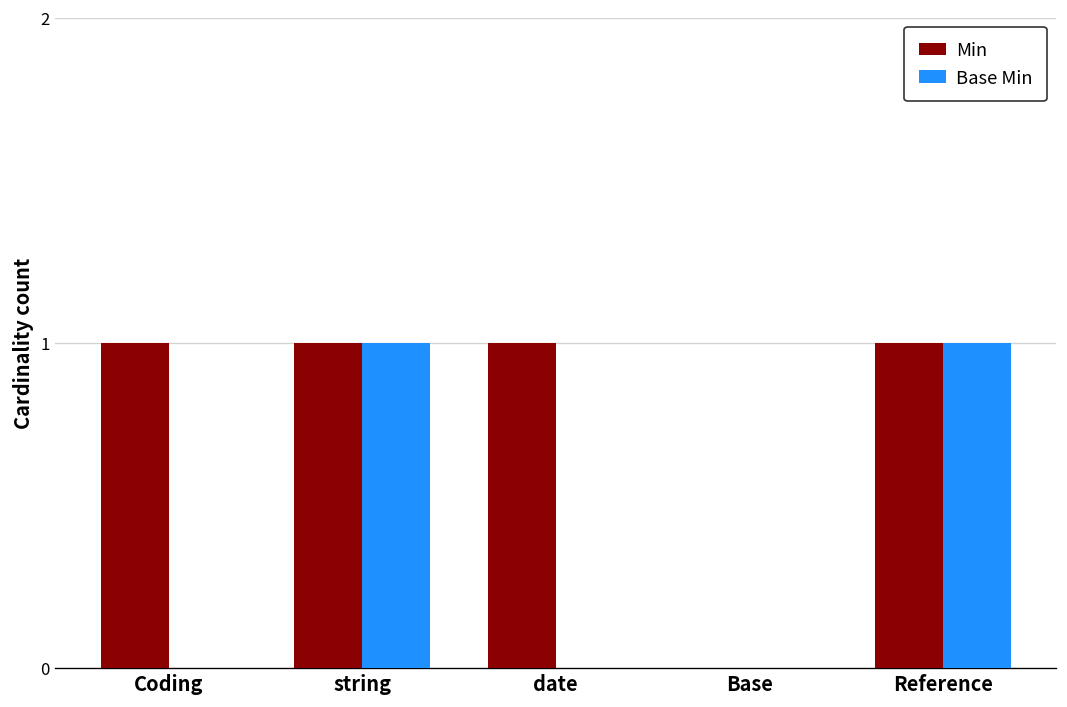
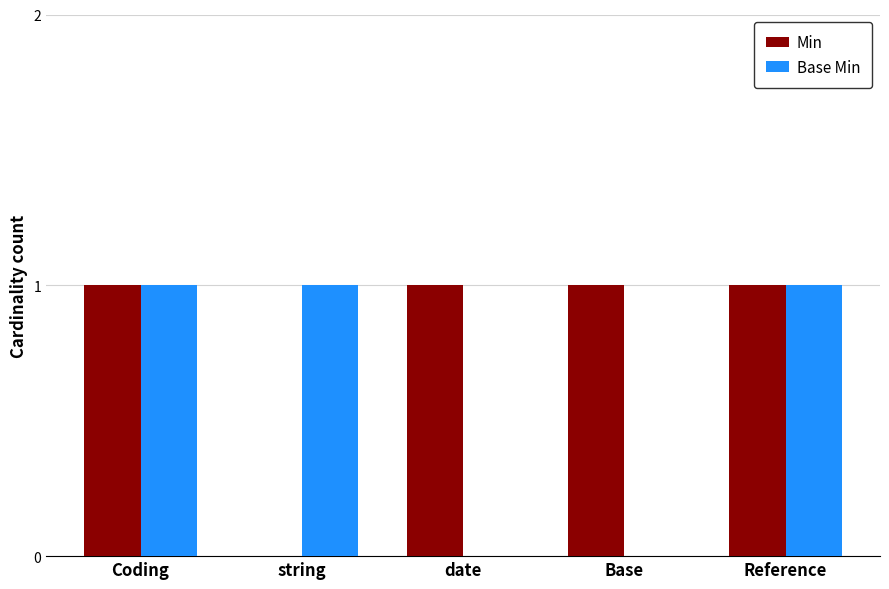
Base Min, Coding: 0 -> 1
Min, string: 1 -> 0
Min, Base: 0 -> 1
